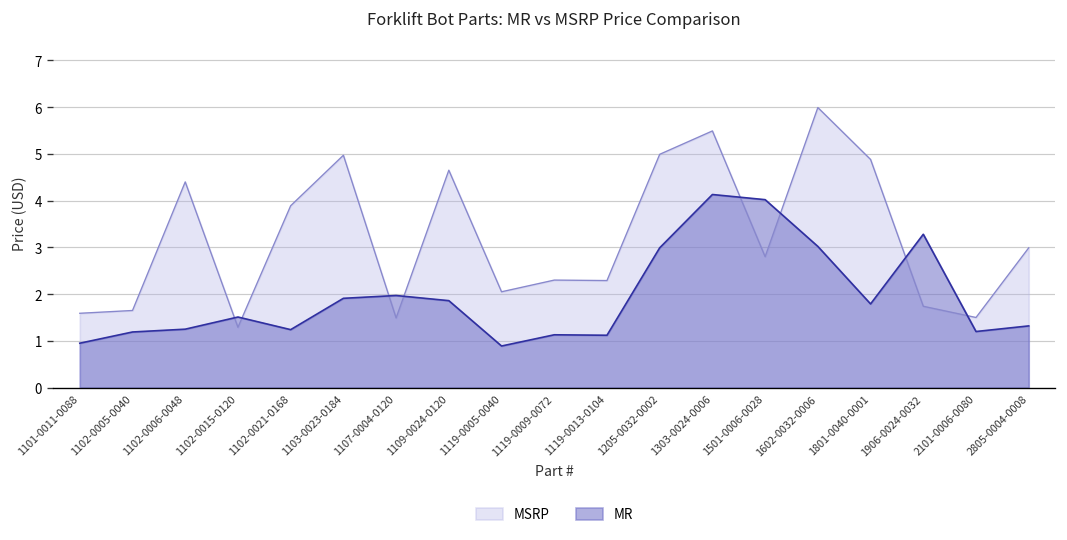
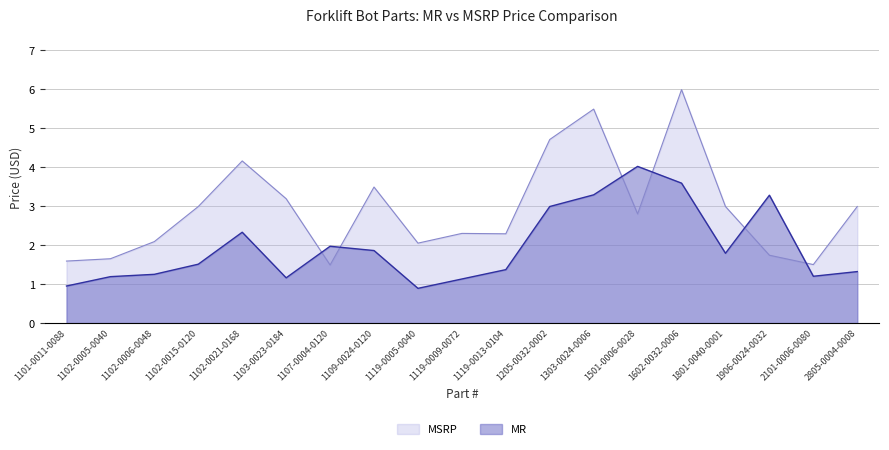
MSRP, 1102-0006-0048: 4.4 -> 2.1
MSRP, 1102-0015-0120: 1.3 -> 3.0
MSRP, 1102-0021-0168: 3.9 -> 4.2
MR, 1102-0021-0168: 1.2 -> 2.3
MSRP, 1103-0023-0184: 5.0 -> 3.2
MR, 1103-0023-0184: 1.9 -> 1.2
MSRP, 1109-0024-0120: 4.7 -> 3.5
MR, 1119-0013-0104: 1.1 -> 1.4
MSRP, 1205-0032-0002: 5.0 -> 4.7
MR, 1303-0024-0006: 4.1 -> 3.3
MR, 1602-0032-0006: 3.0 -> 3.6
MSRP, 1801-0040-0001: 4.9 -> 3.0
